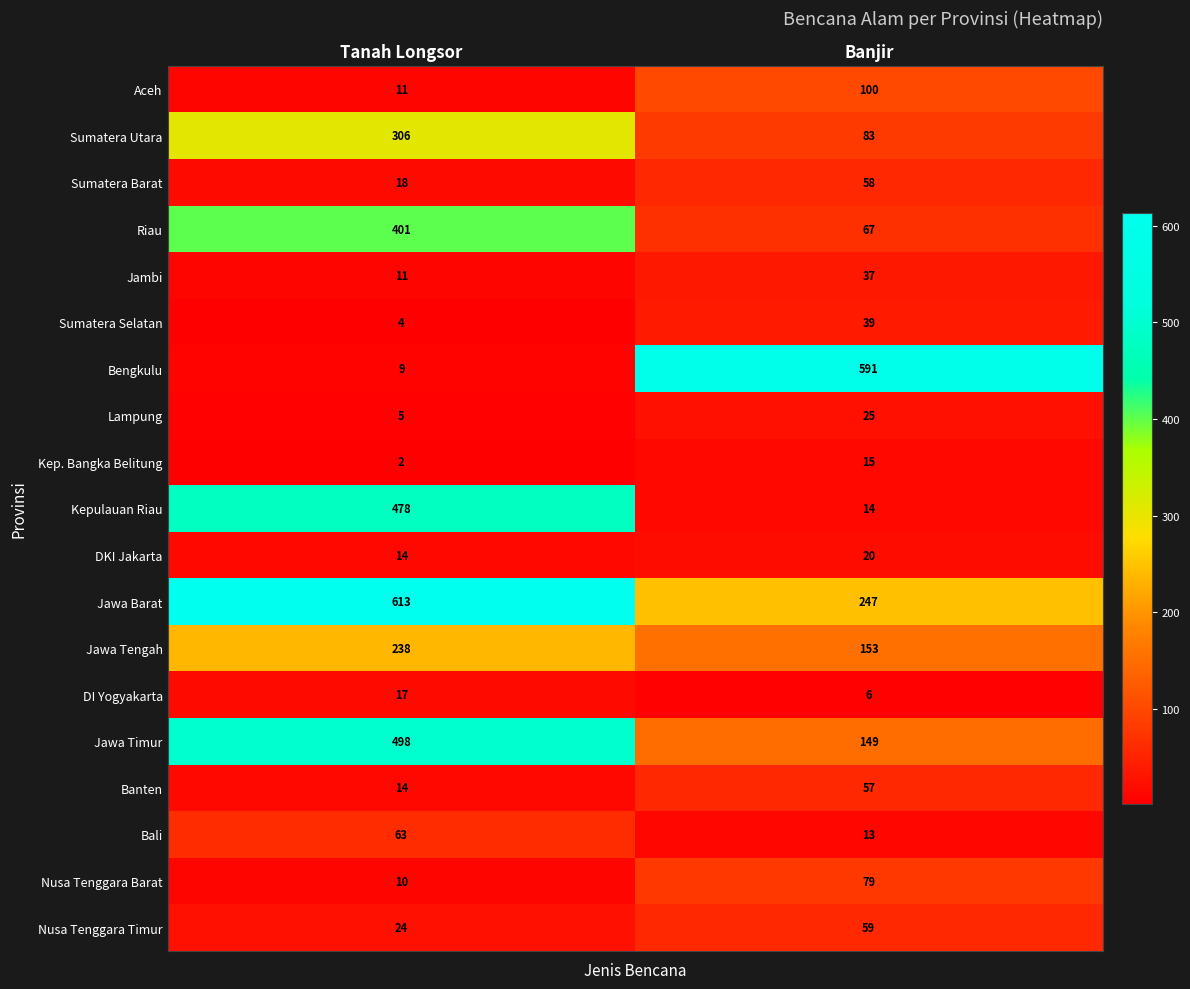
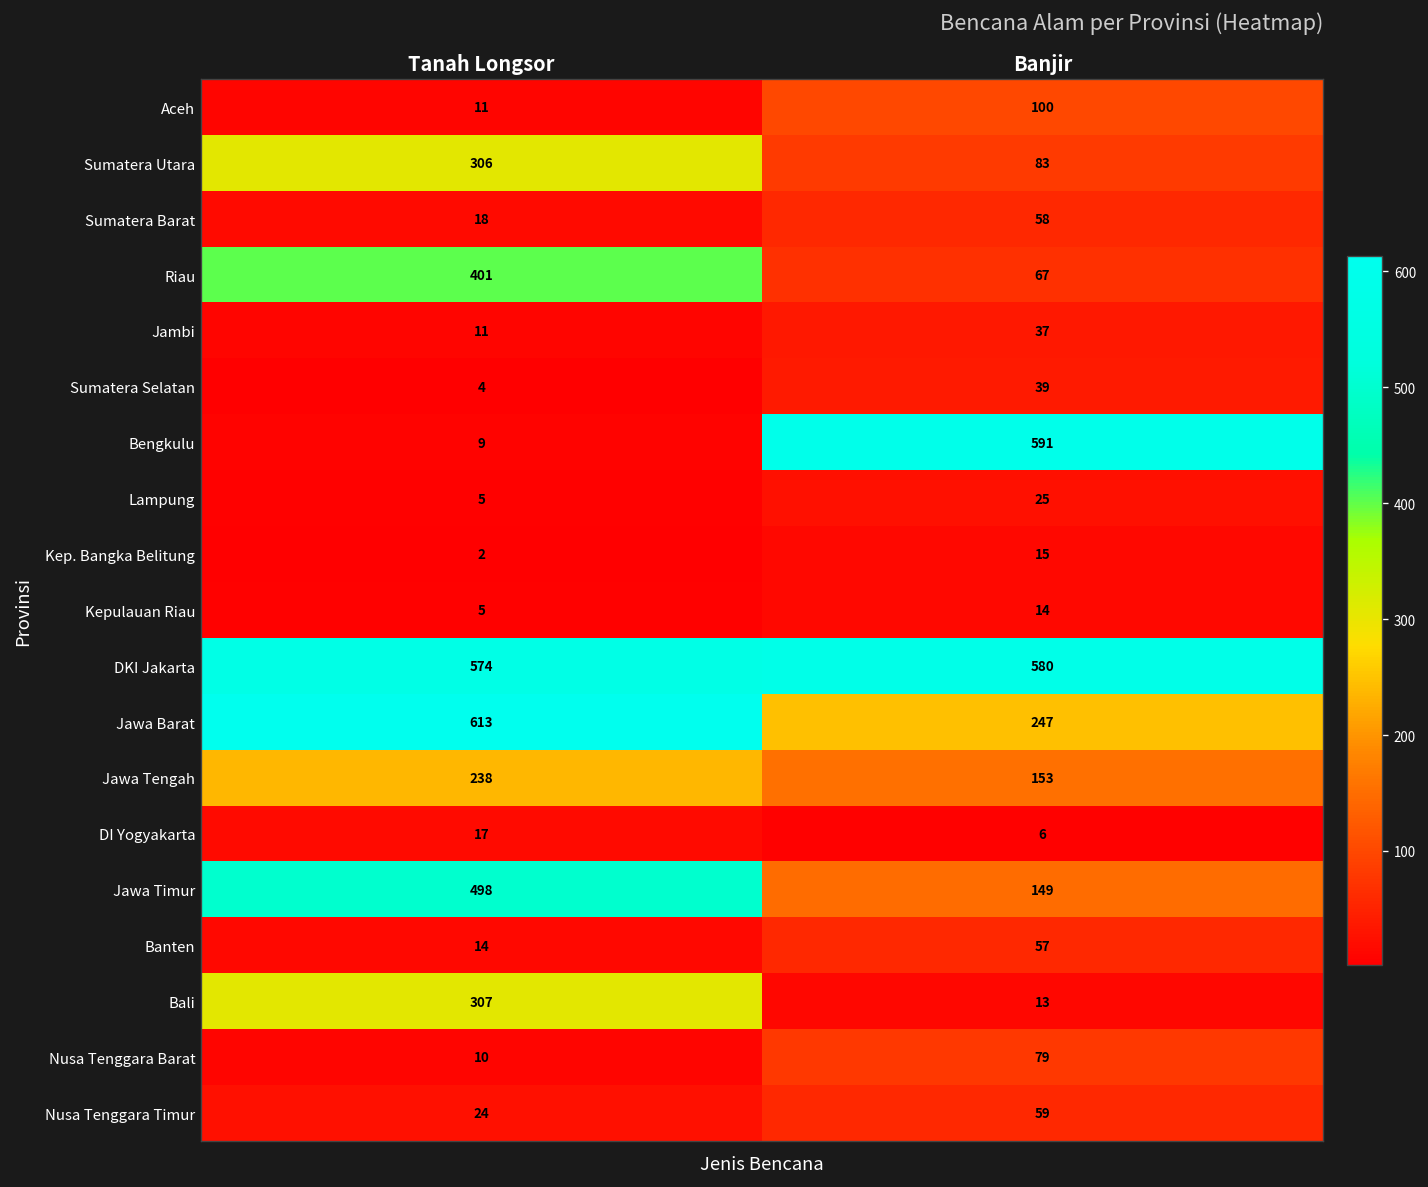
Kepulauan Riau, Tanah Longsor: 478 -> 5
DKI Jakarta, Tanah Longsor: 14 -> 574
DKI Jakarta, Banjir: 20 -> 580
Bali, Tanah Longsor: 63 -> 307
